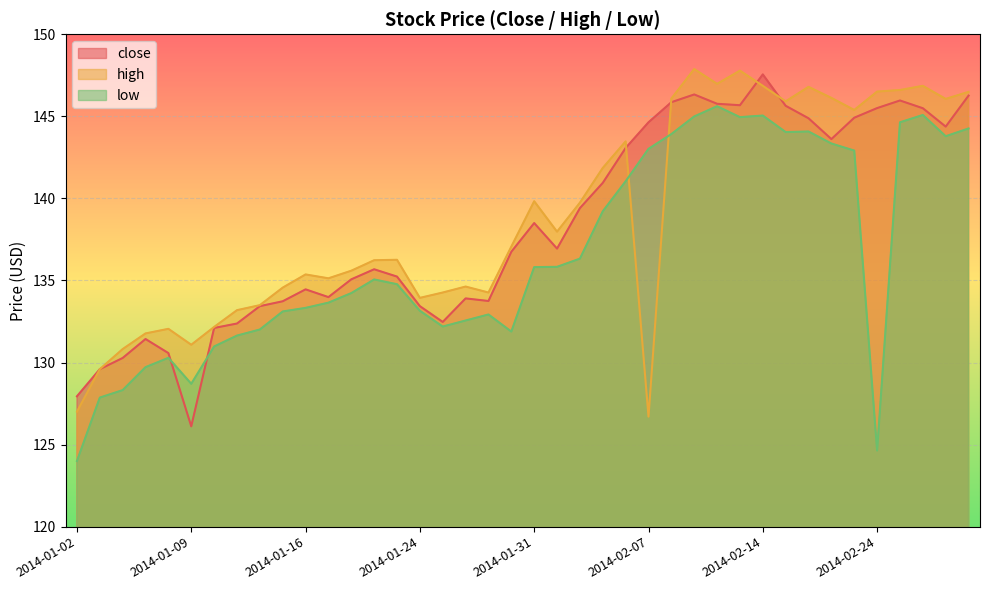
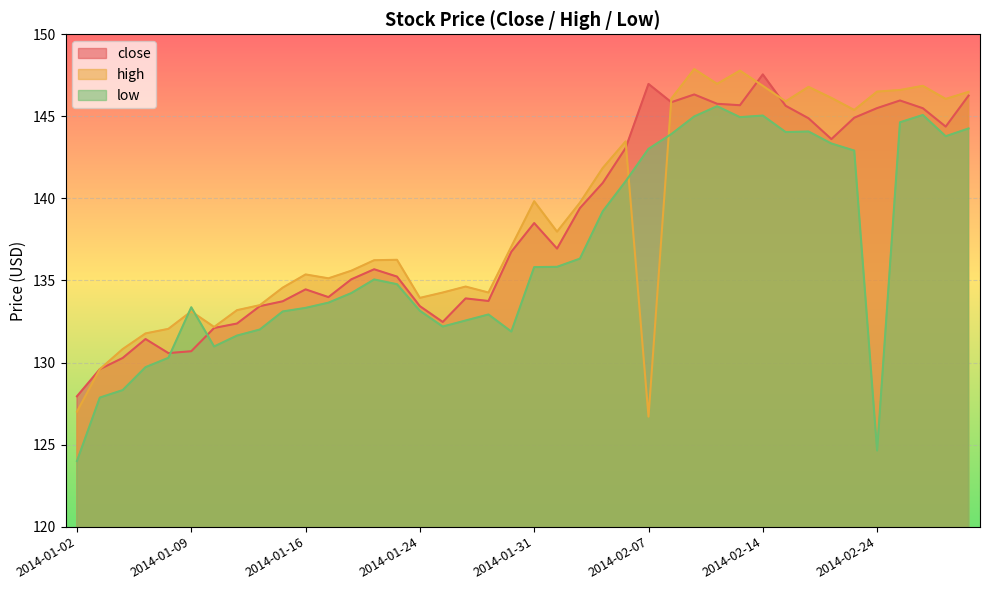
close, 2014-01-09: 126.1 -> 130.7
high, 2014-01-09: 131.1 -> 133.1
low, 2014-01-09: 128.7 -> 133.4
close, 2014-02-07: 144.6 -> 147.0
